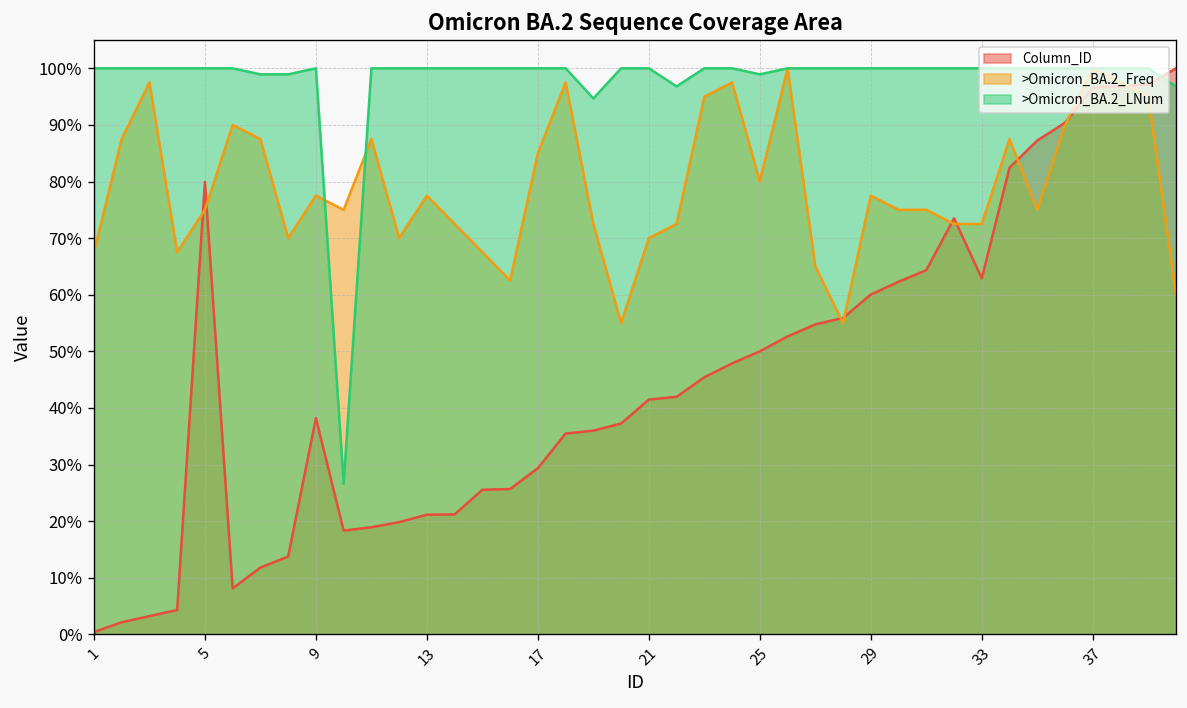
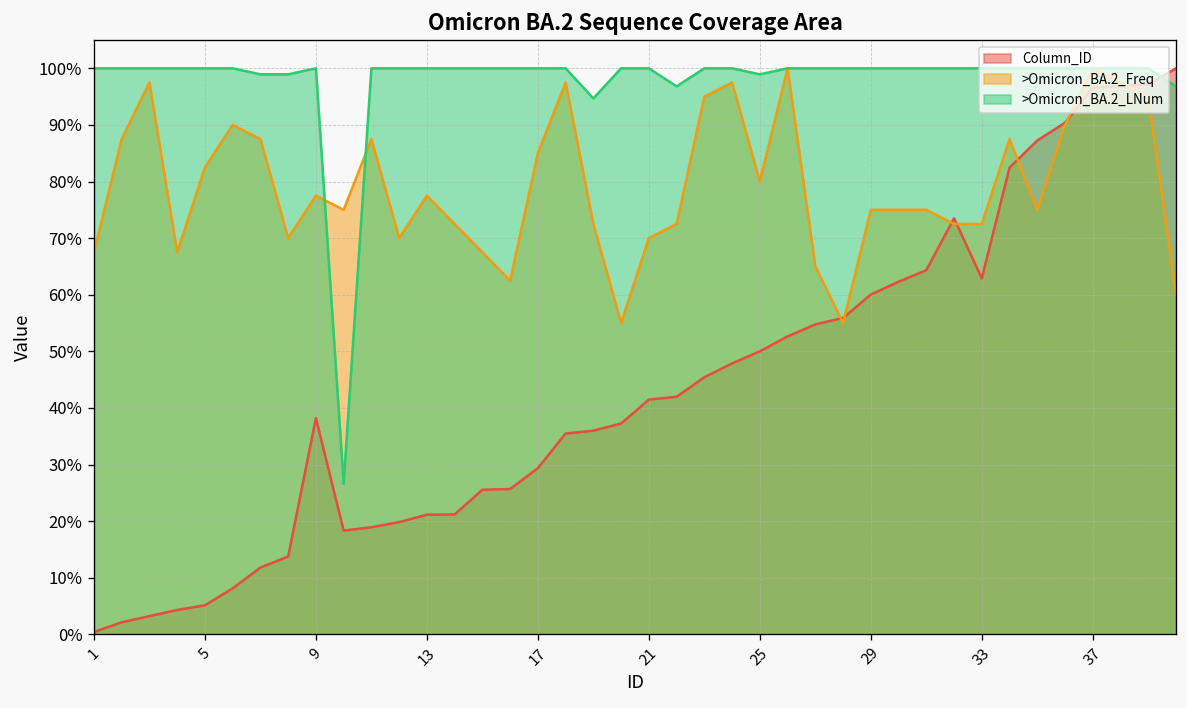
Column_ID, 5: 80% -> 5%
>Omicron_BA.2_Freq, 5: 75% -> 83%
>Omicron_BA.2_Freq, 29: 78% -> 75%
